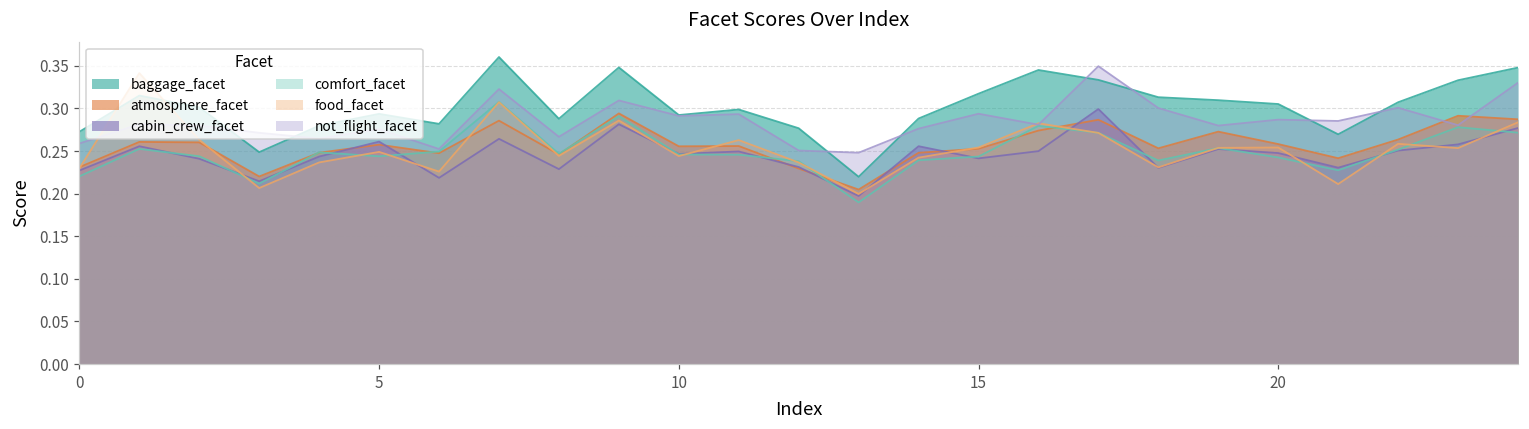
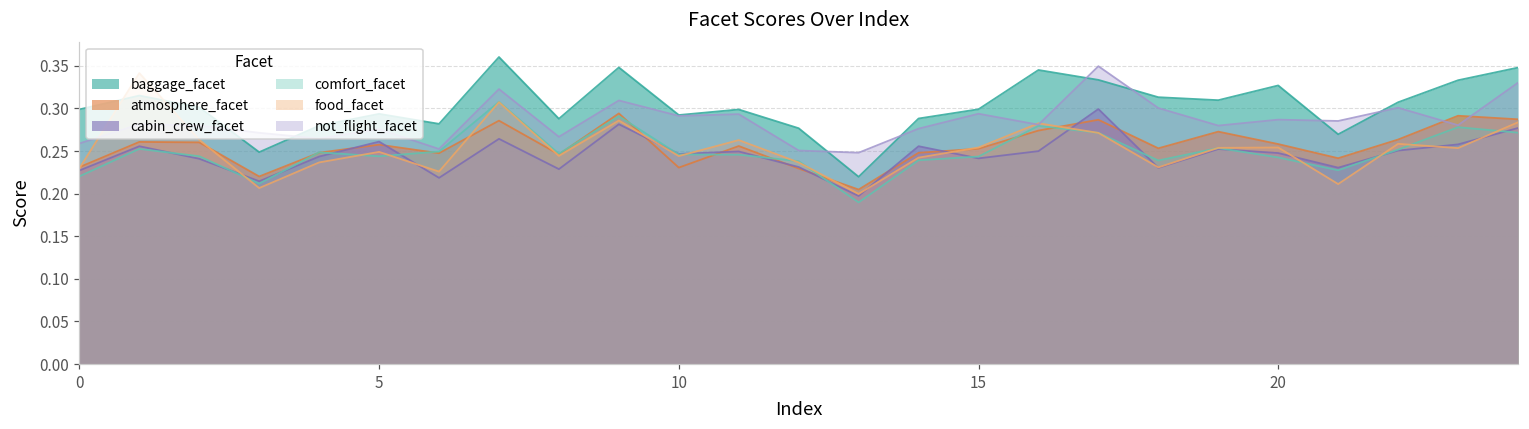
baggage_facet, 0: 0.27 -> 0.30
atmosphere_facet, 10: 0.26 -> 0.23
baggage_facet, 15: 0.32 -> 0.30
baggage_facet, 20: 0.31 -> 0.33
